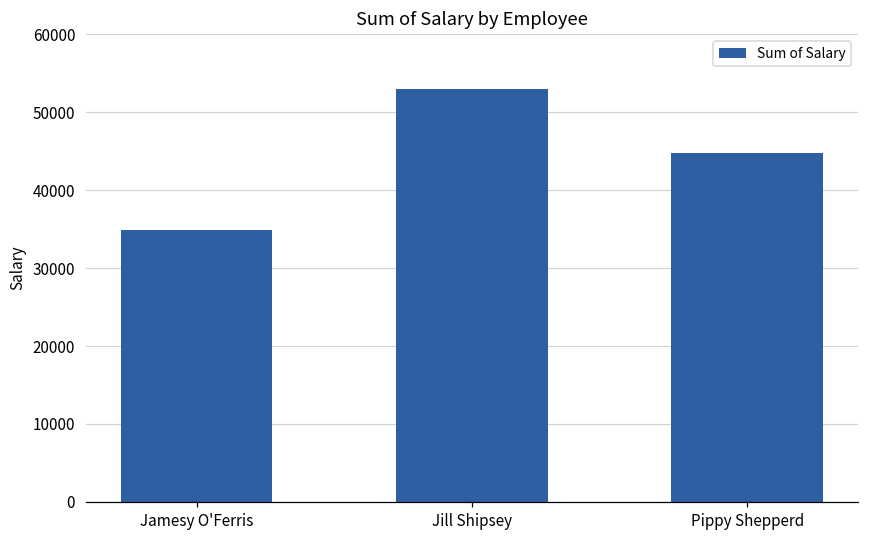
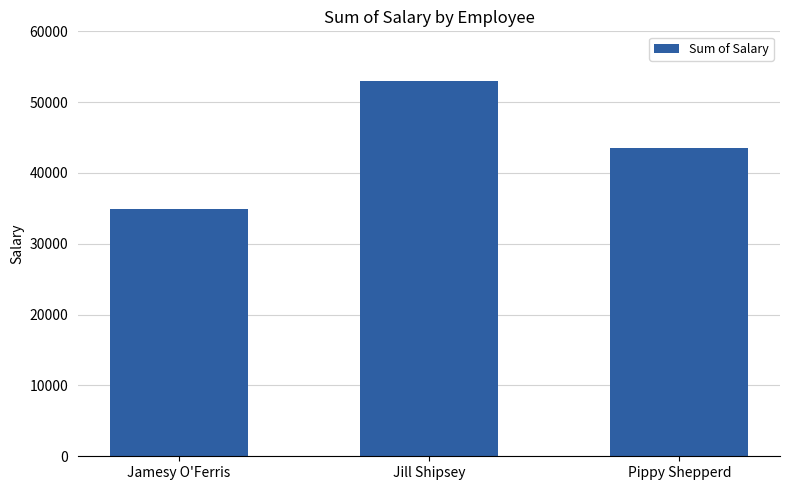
Pippy Shepperd: 45000 -> 44000
